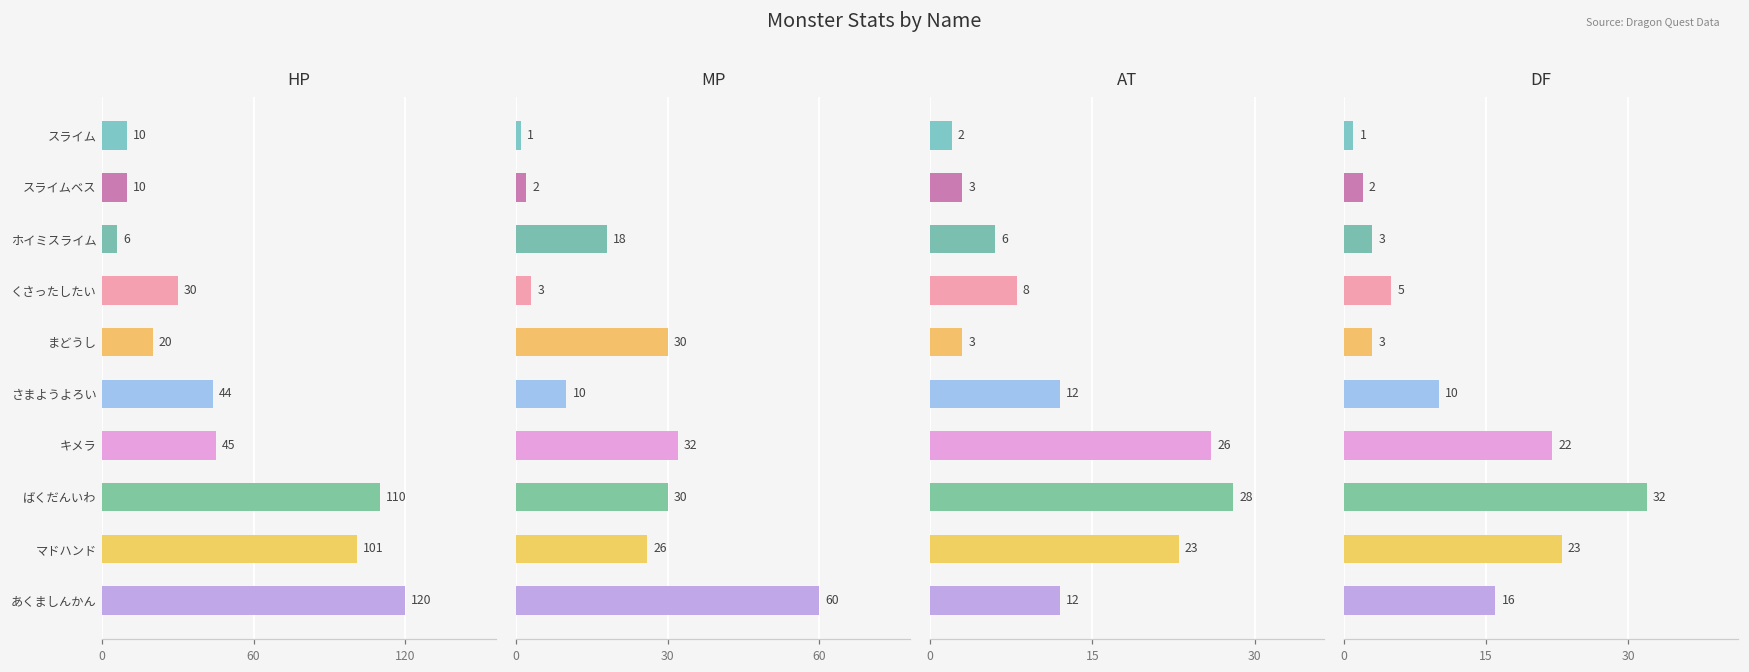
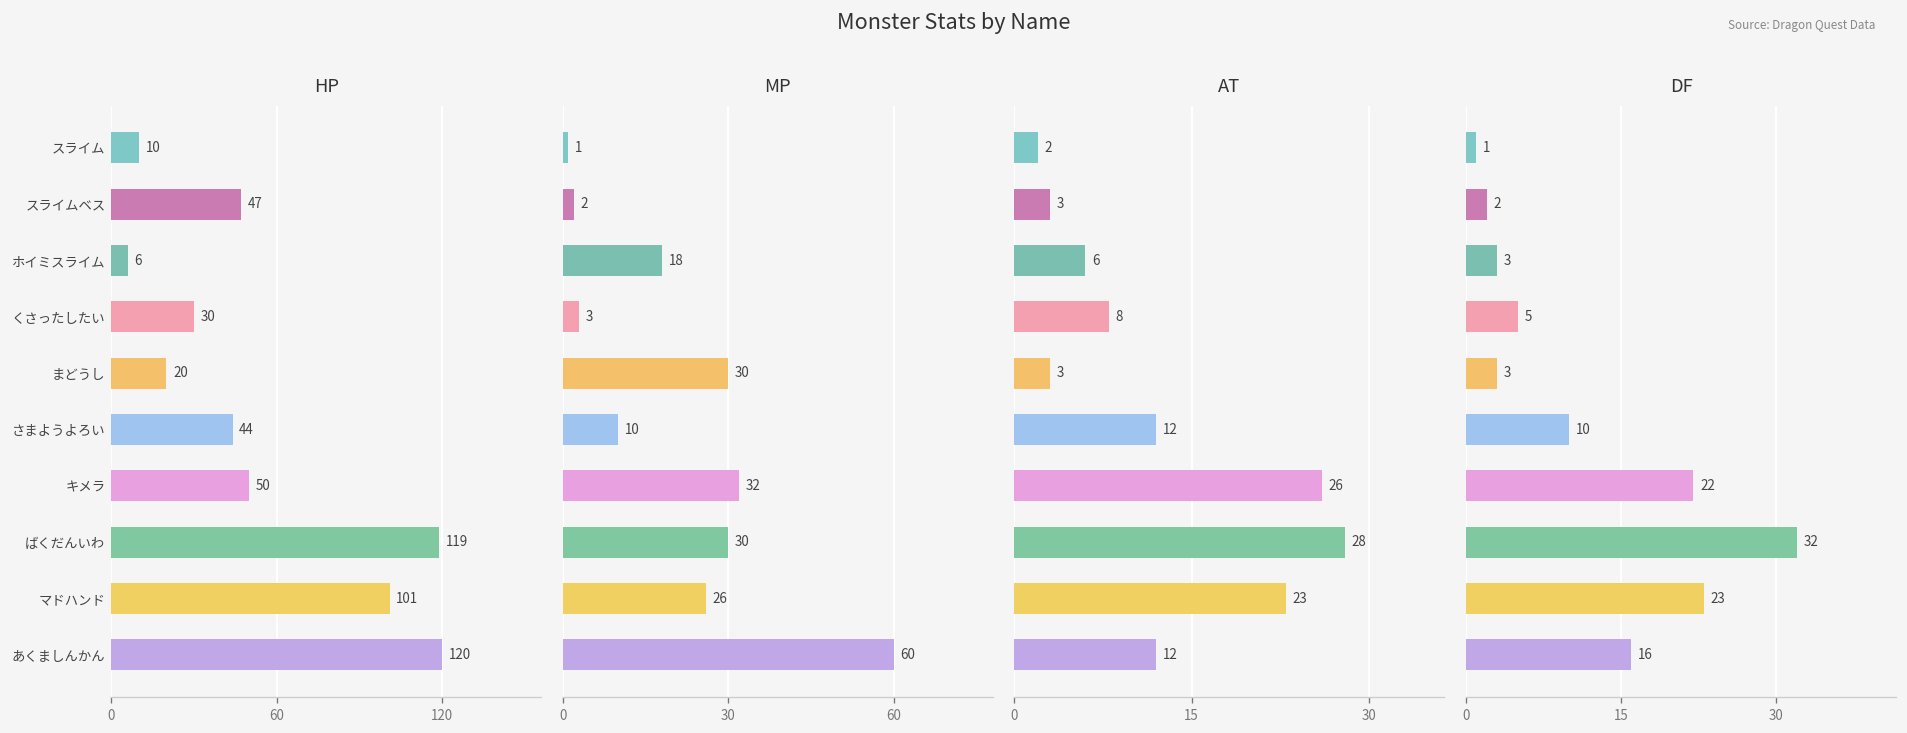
HP, スライムベス: 10 -> 47
HP, キメラ: 45 -> 50
HP, ばくだんいわ: 110 -> 119
